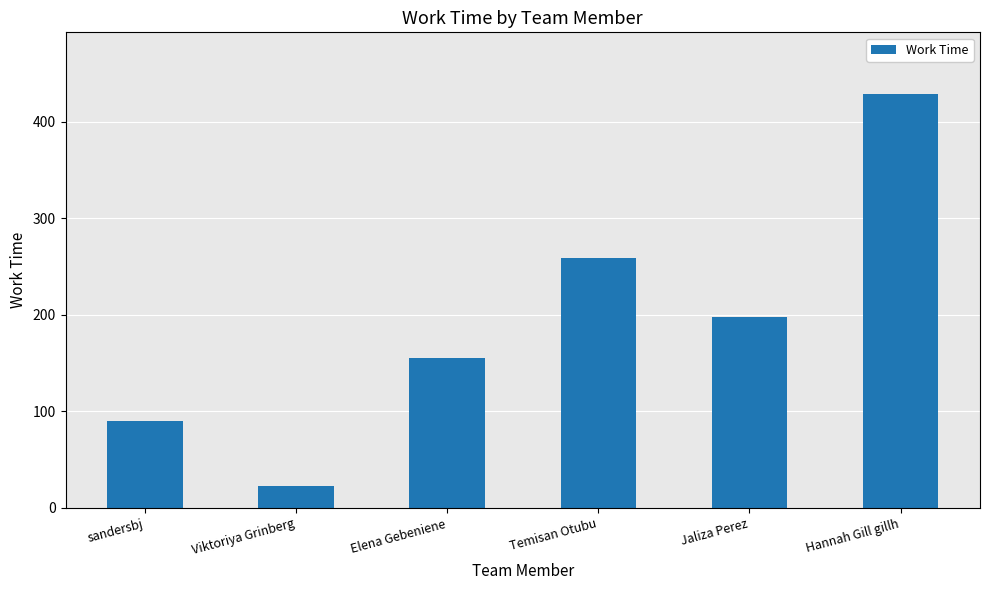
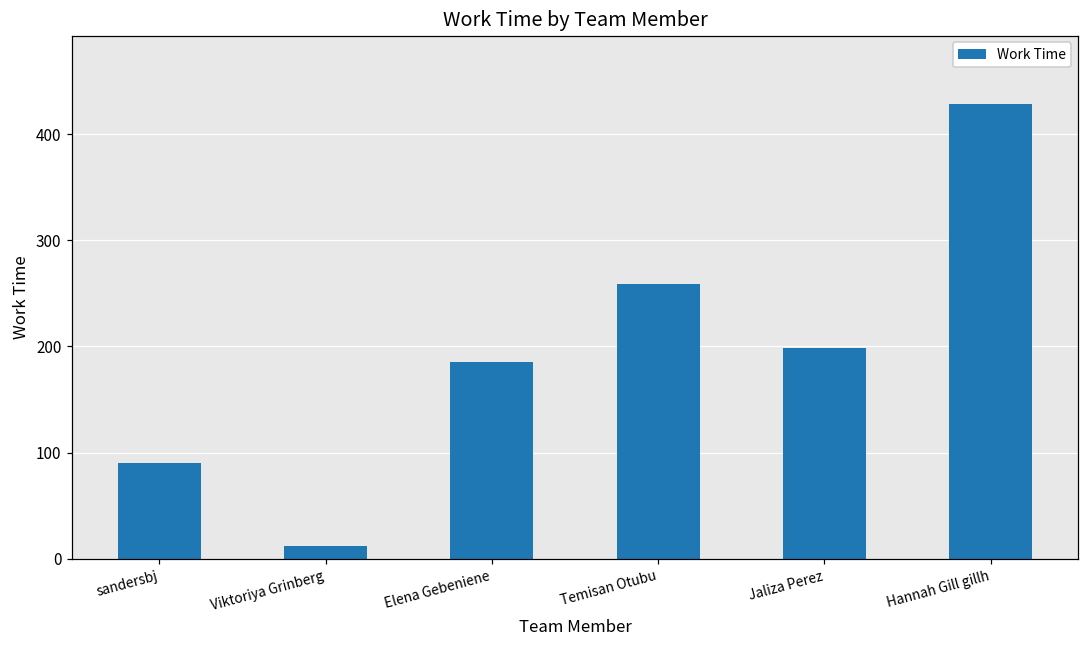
Viktoriya Grinberg: 20 -> 10
Elena Gebeniene: 160 -> 190
